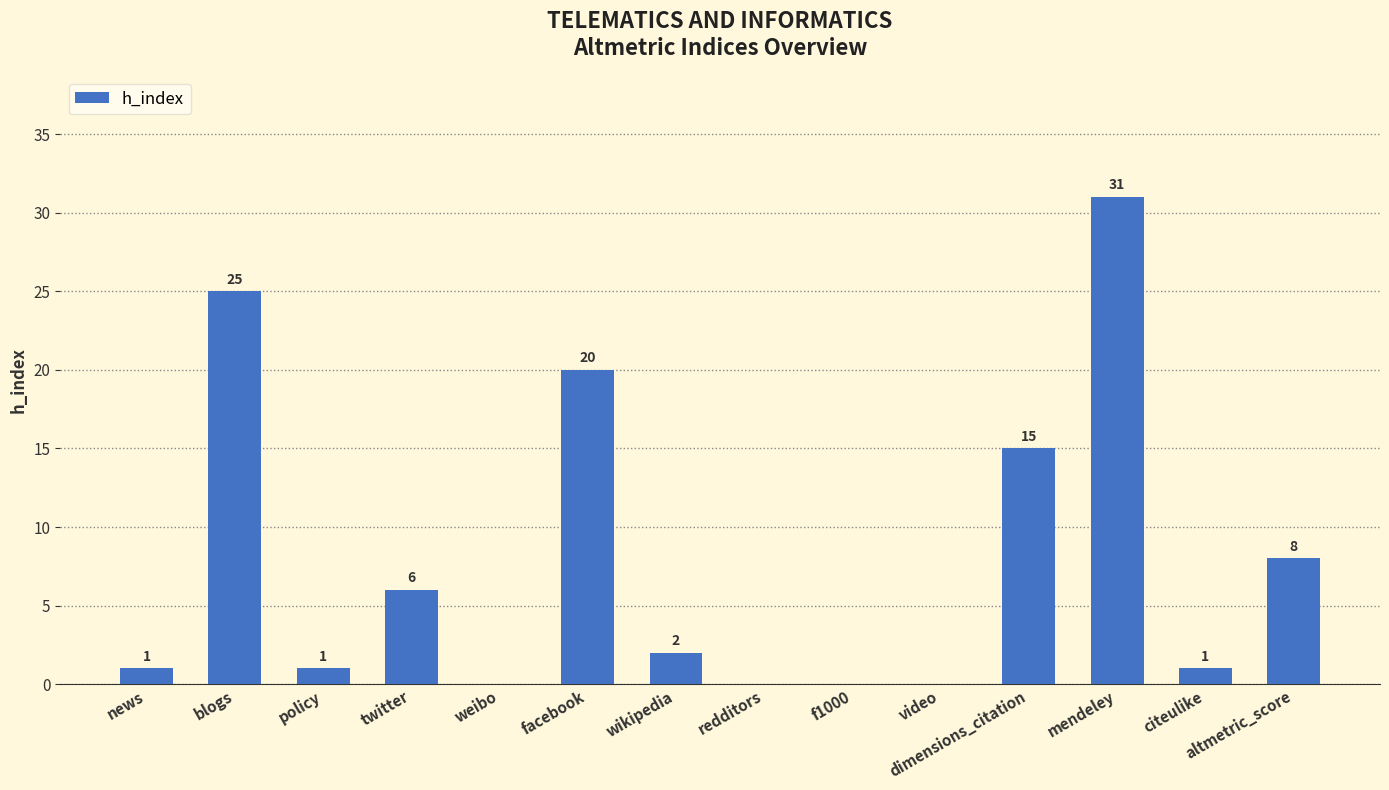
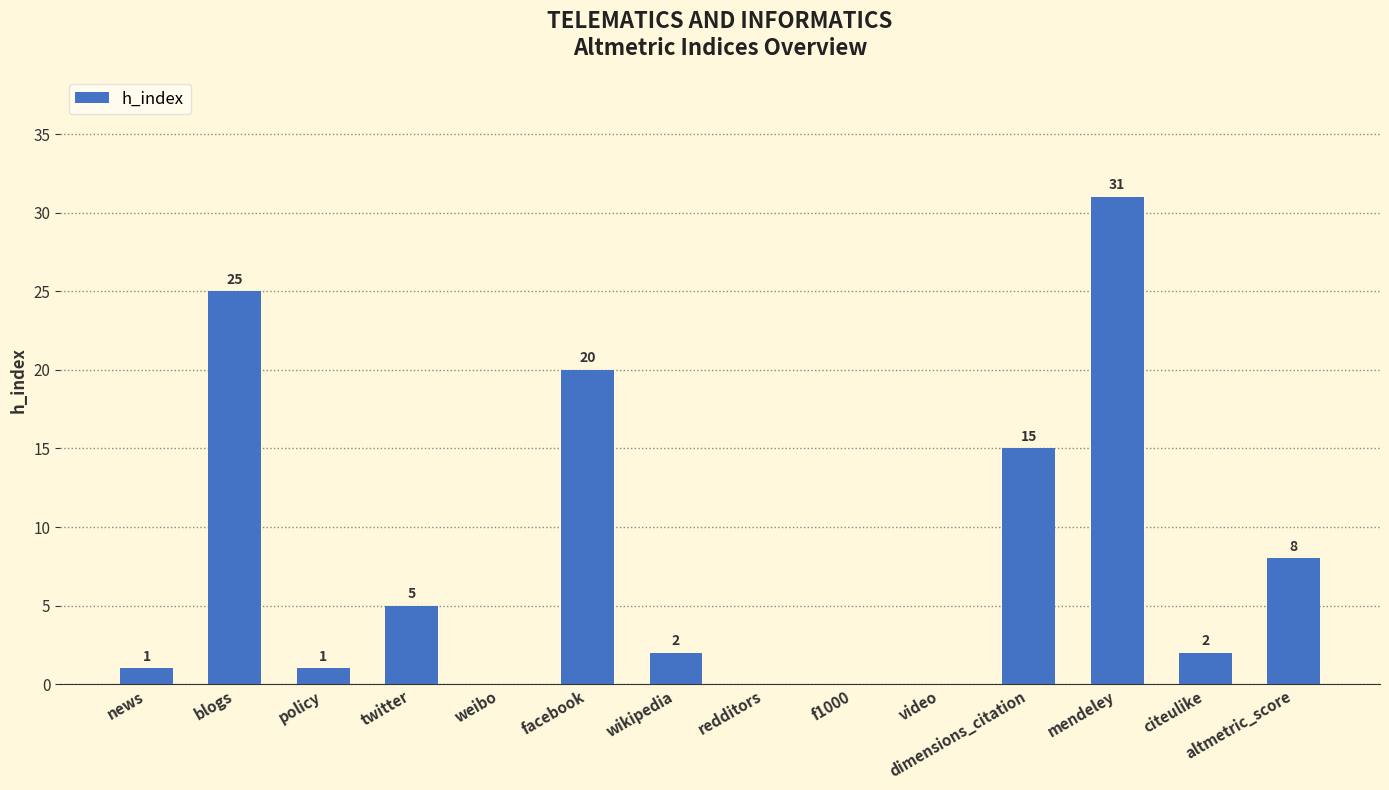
twitter: 6 -> 5
citeulike: 1 -> 2
